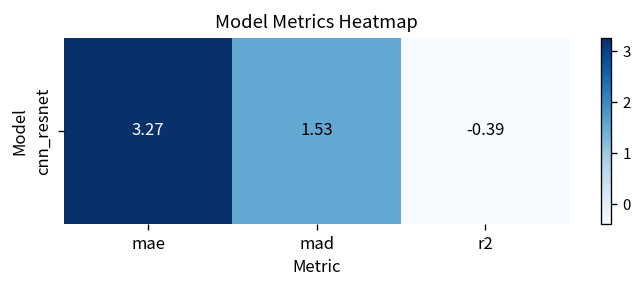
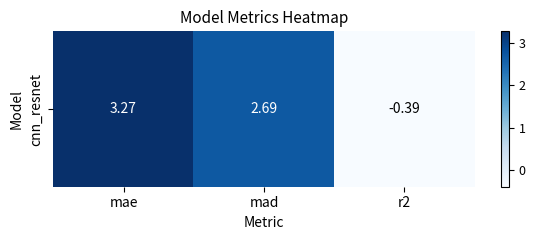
cnn_resnet, mad: 1.53 -> 2.69
